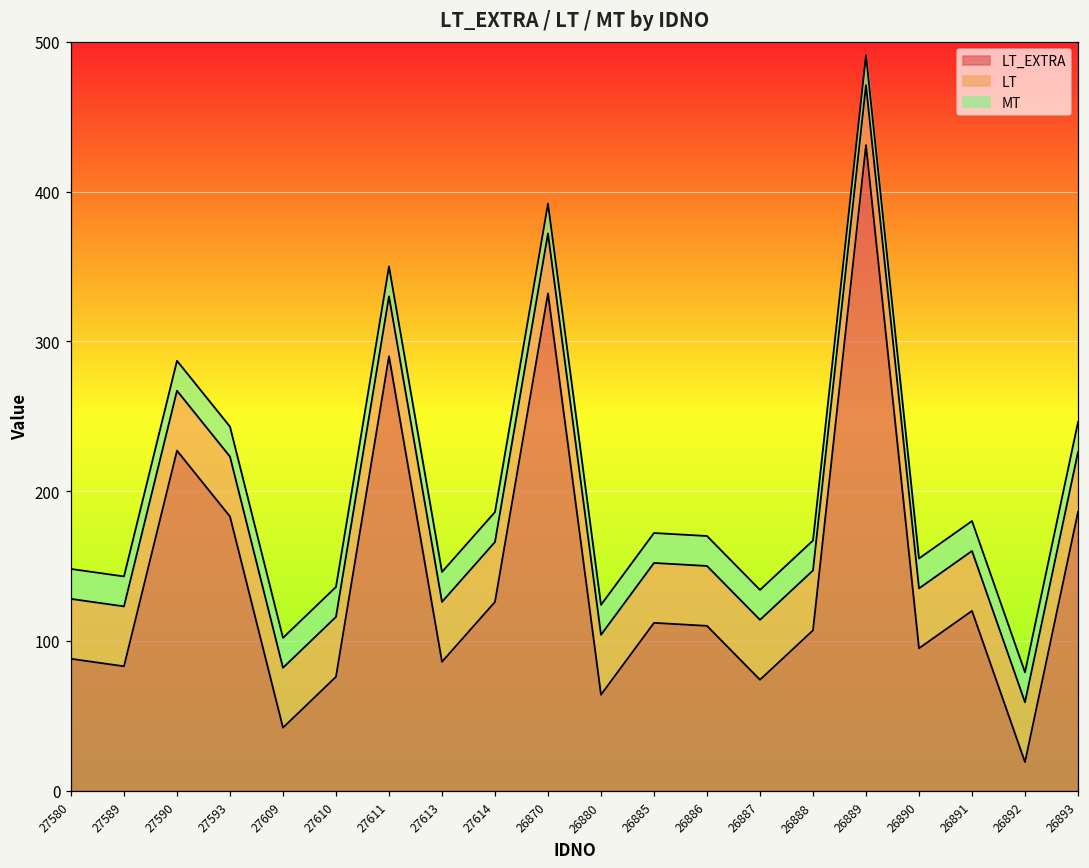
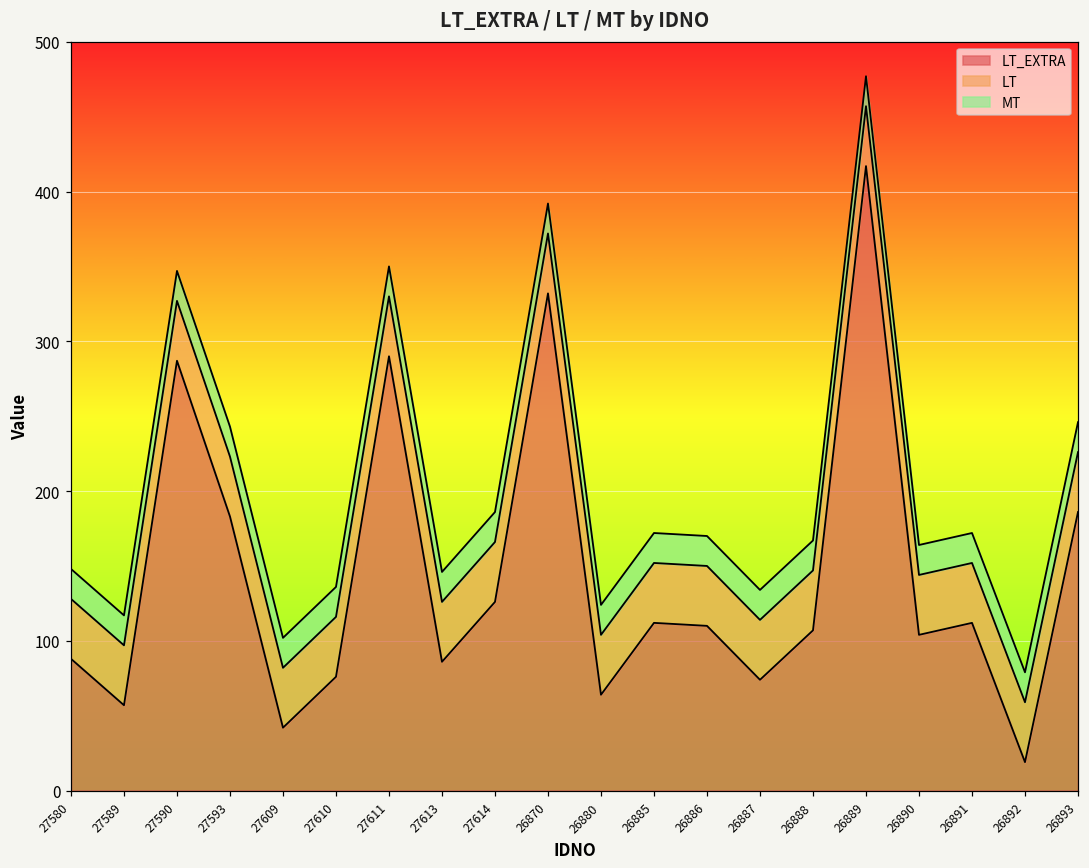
LT_EXTRA, 27589: 83 -> 57
LT_EXTRA, 27590: 227 -> 287
LT_EXTRA, 26889: 431 -> 417
LT_EXTRA, 26890: 95 -> 104
LT_EXTRA, 26891: 120 -> 112
